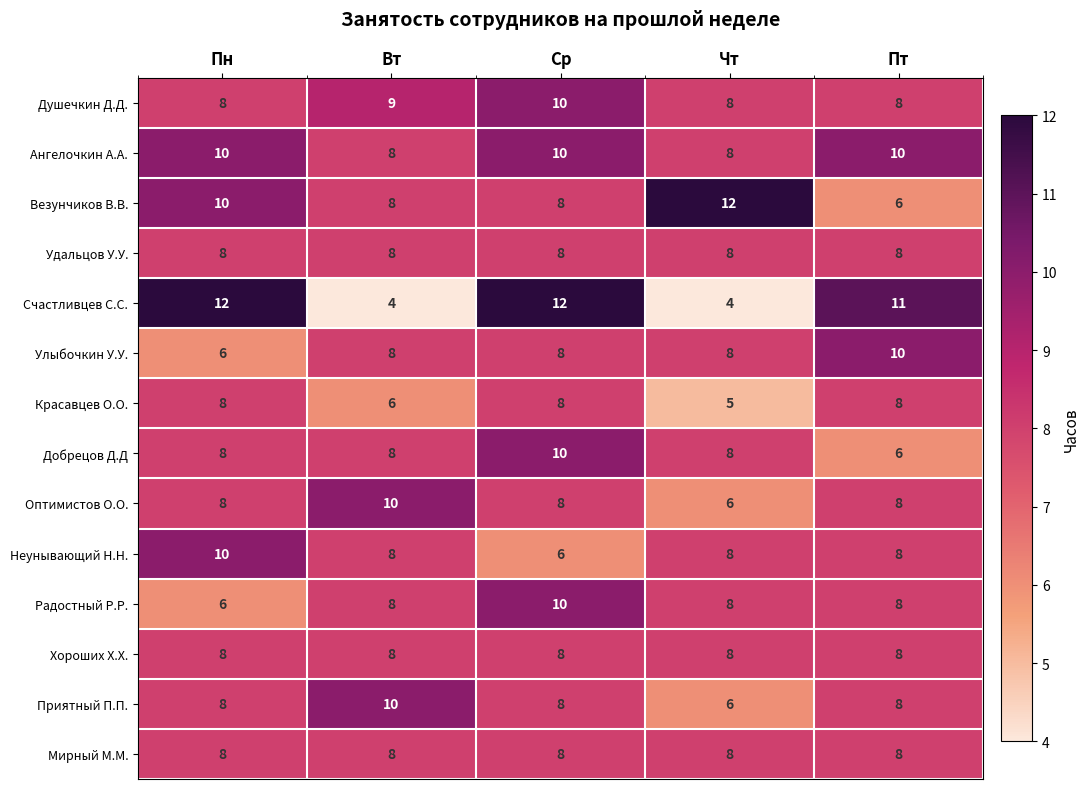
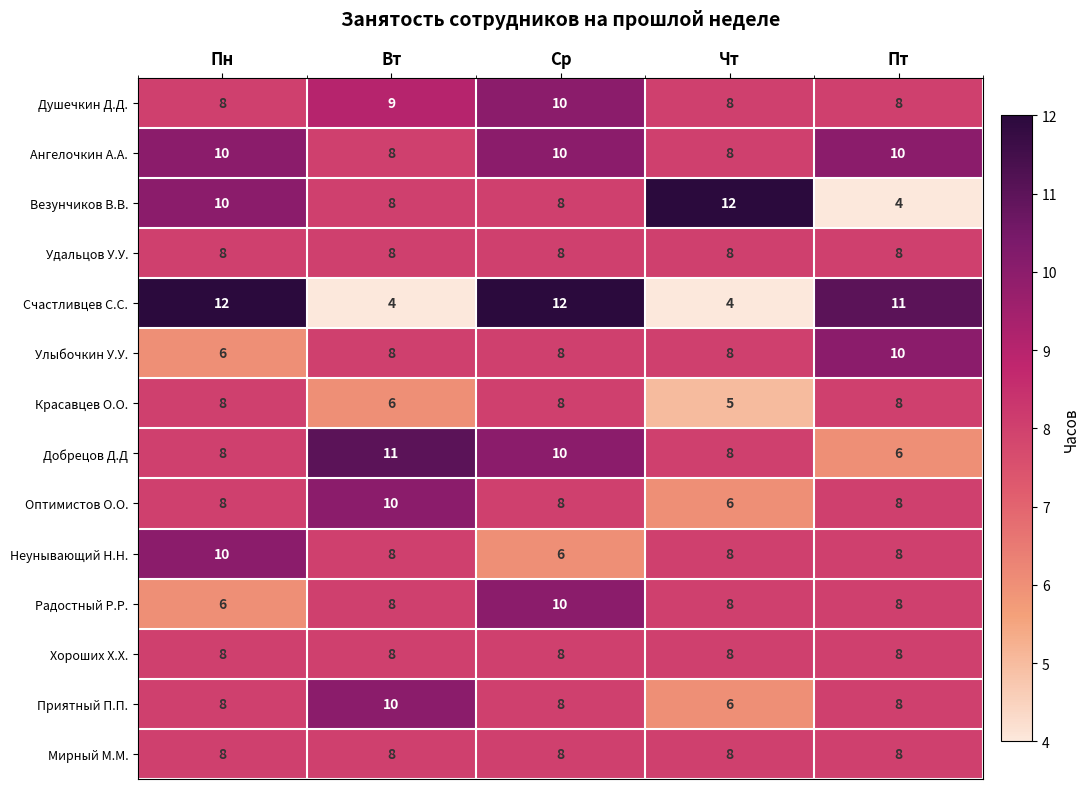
Везунчиков В.В., Пт: 6 -> 4
Добрецов Д.Д, Вт: 8 -> 11
